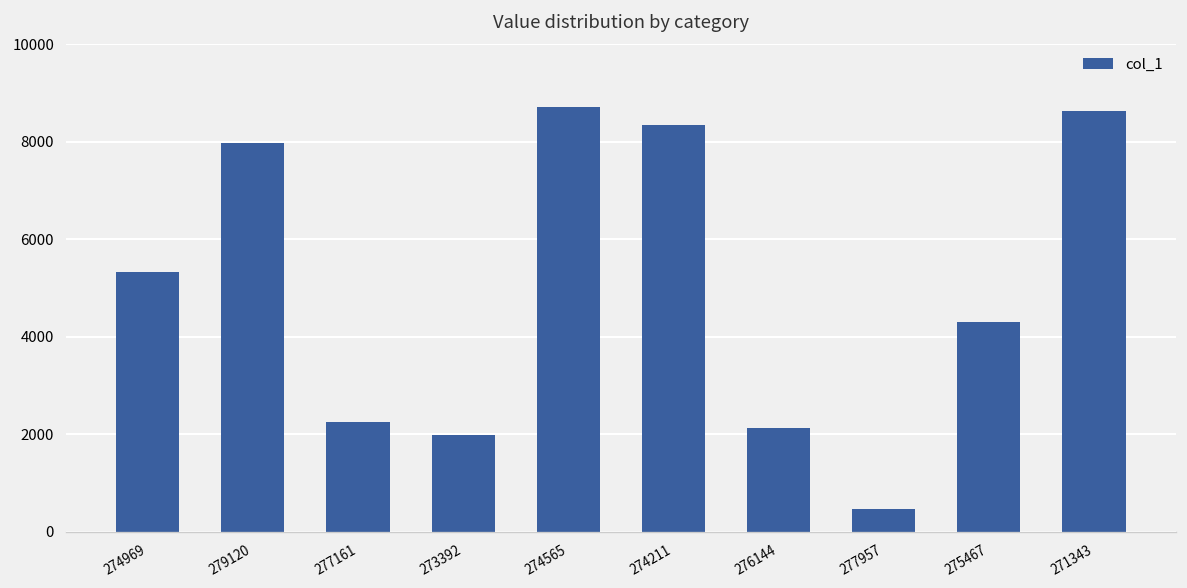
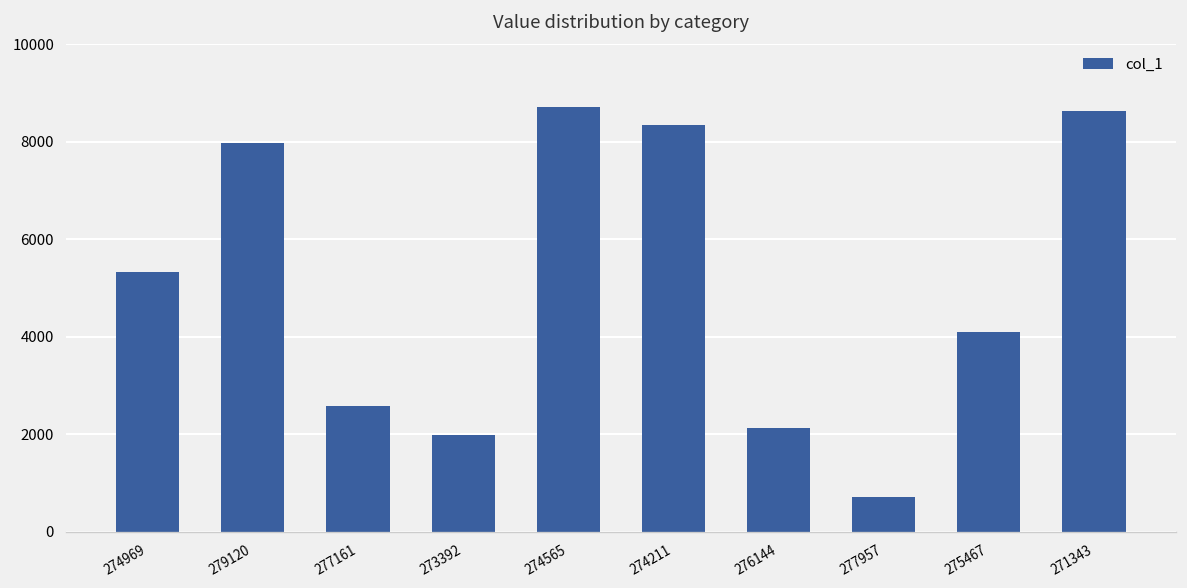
277161: 2200 -> 2600
277957: 500 -> 700
275467: 4300 -> 4100
